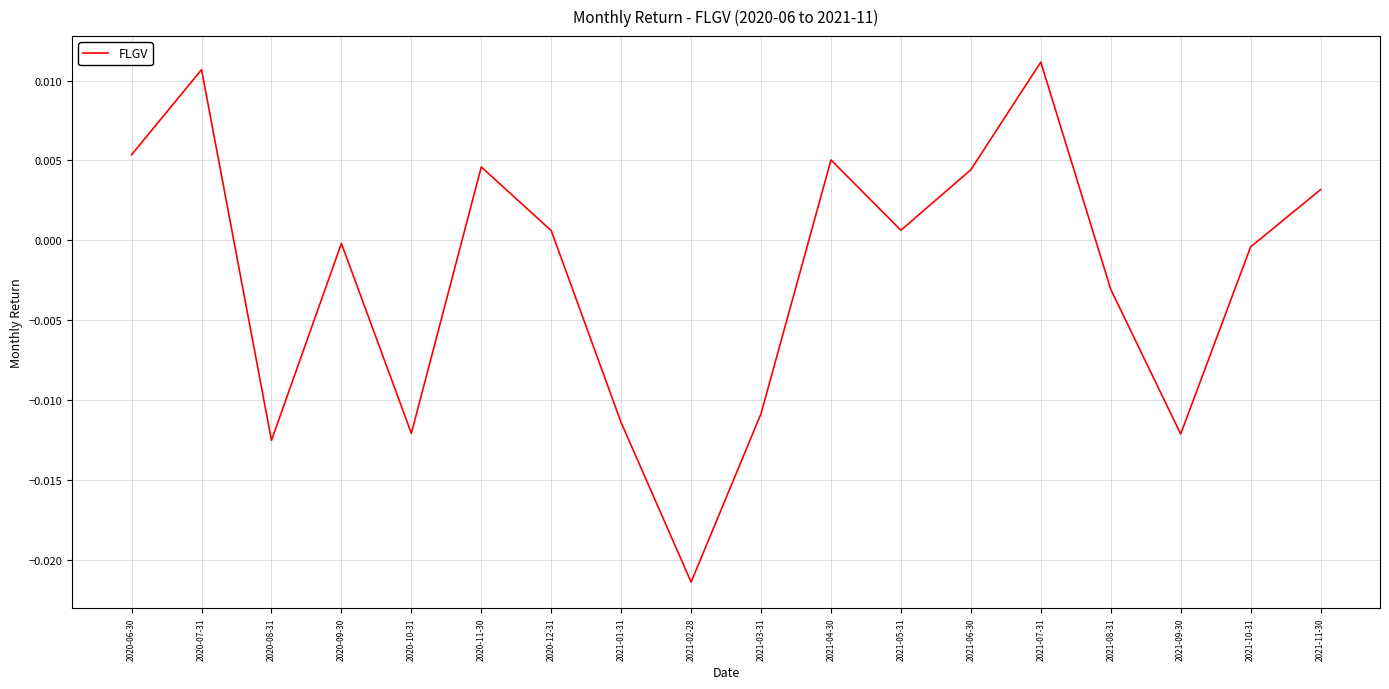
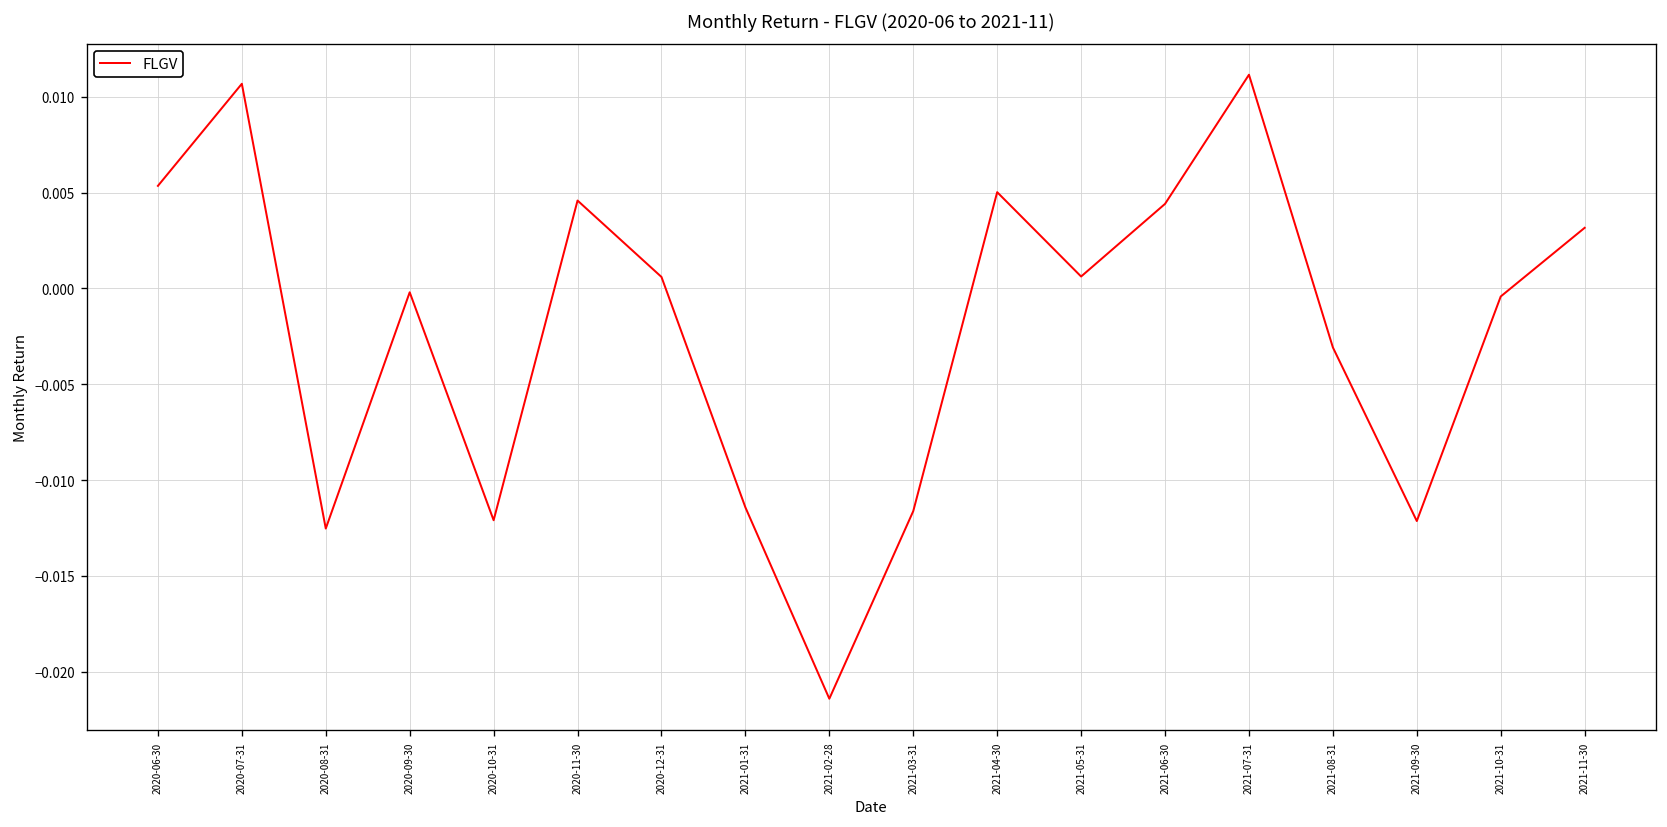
2021-03-31: -0.0109 -> -0.0116
